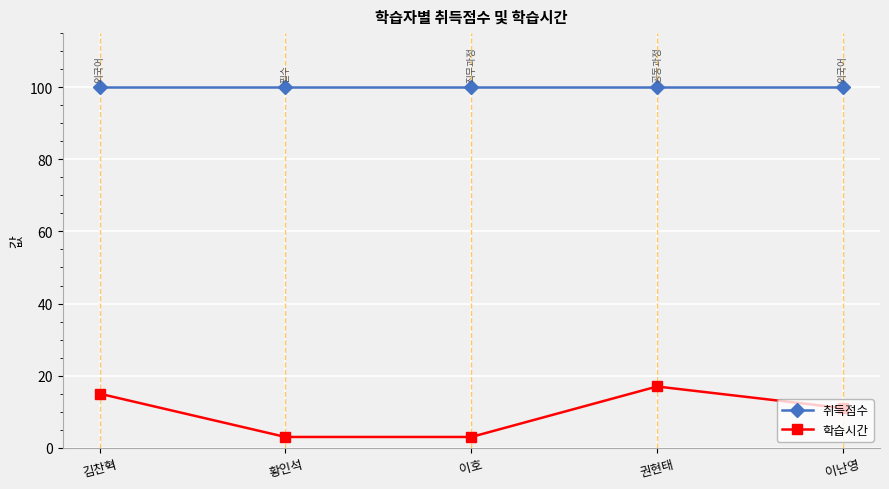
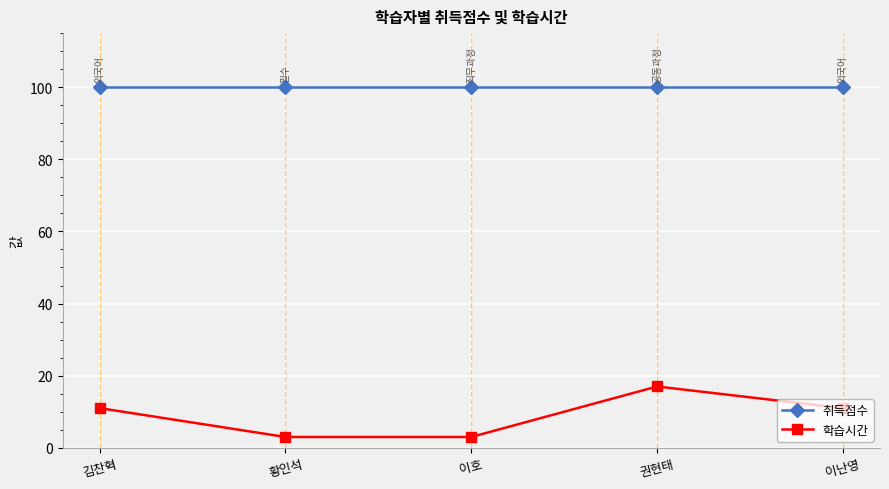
학습시간, 김찬혁: 15 -> 11
